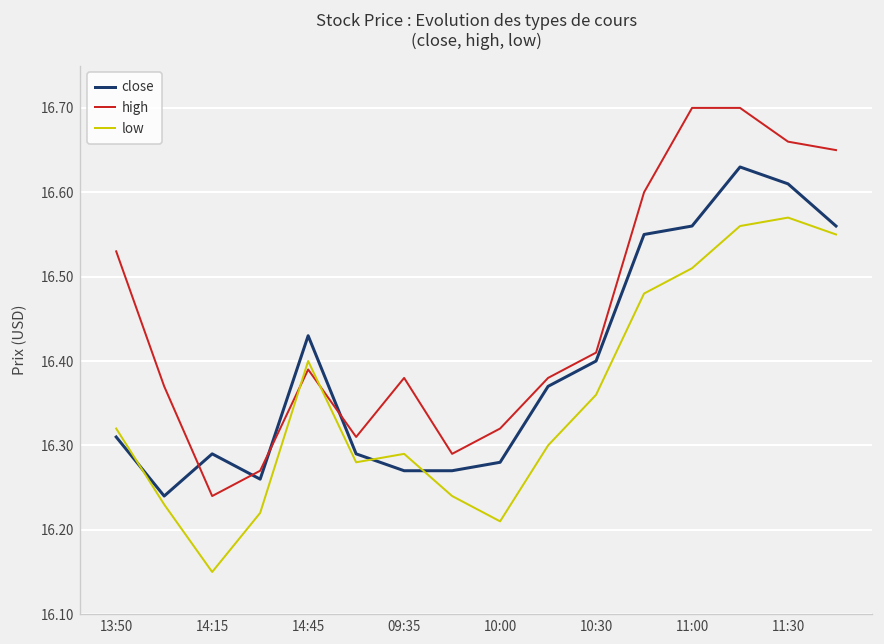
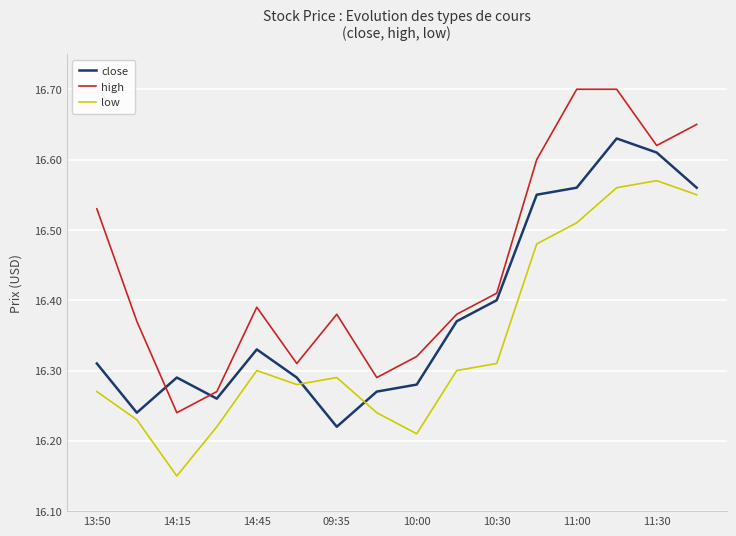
low, 13:50: 16.32 -> 16.27
close, 14:45: 16.43 -> 16.33
low, 14:45: 16.4 -> 16.3
close, 09:35: 16.27 -> 16.22
low, 10:30: 16.36 -> 16.31
high, 11:30: 16.66 -> 16.62
